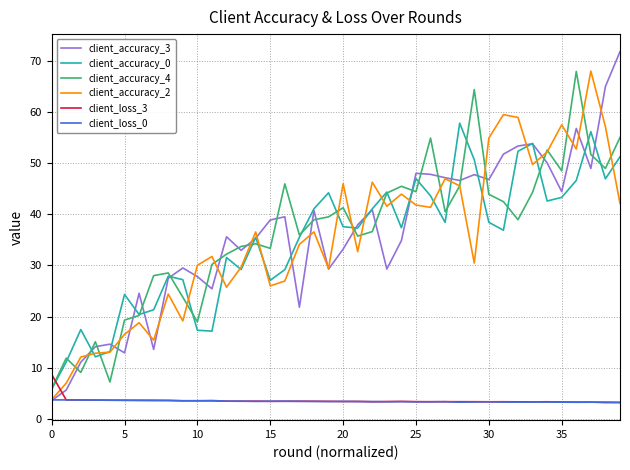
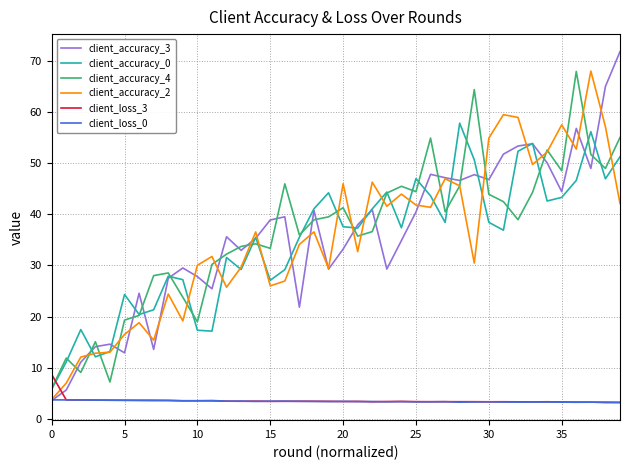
client_accuracy_3, 25: 48 -> 40
